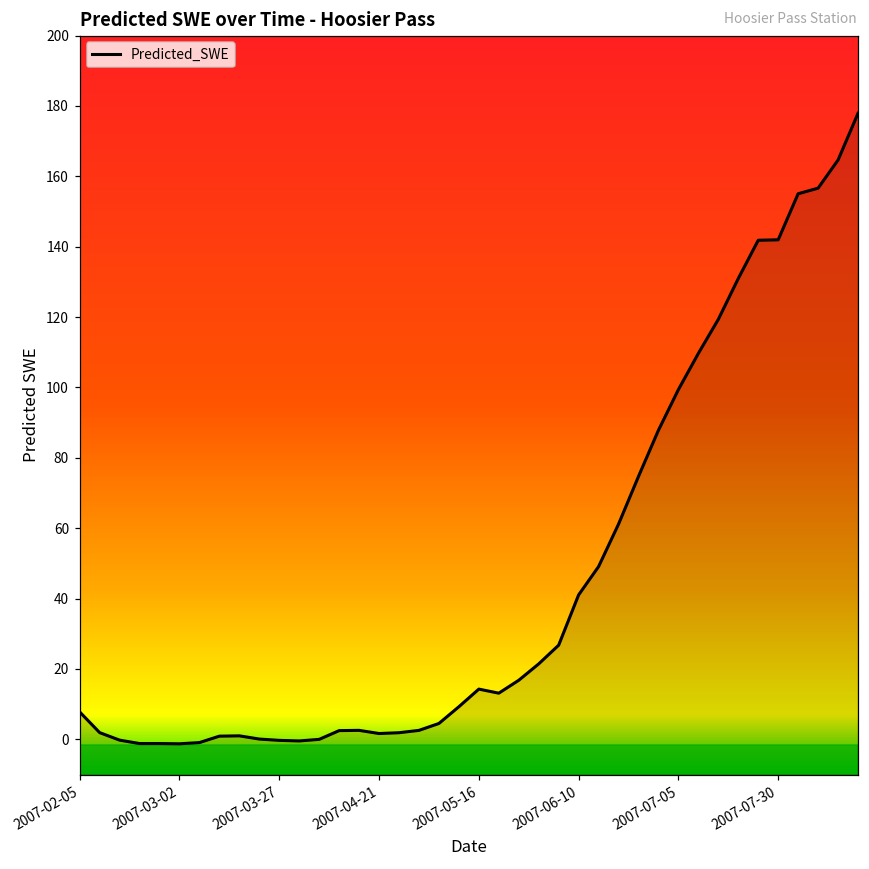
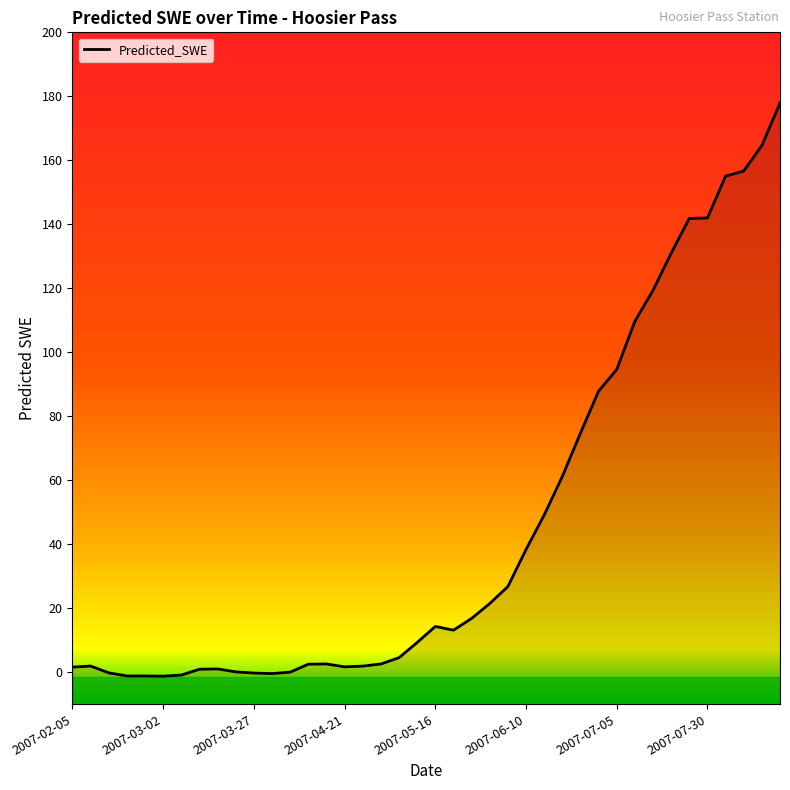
2007-02-05: 8 -> 2
2007-06-10: 41 -> 38
2007-07-05: 99 -> 95
